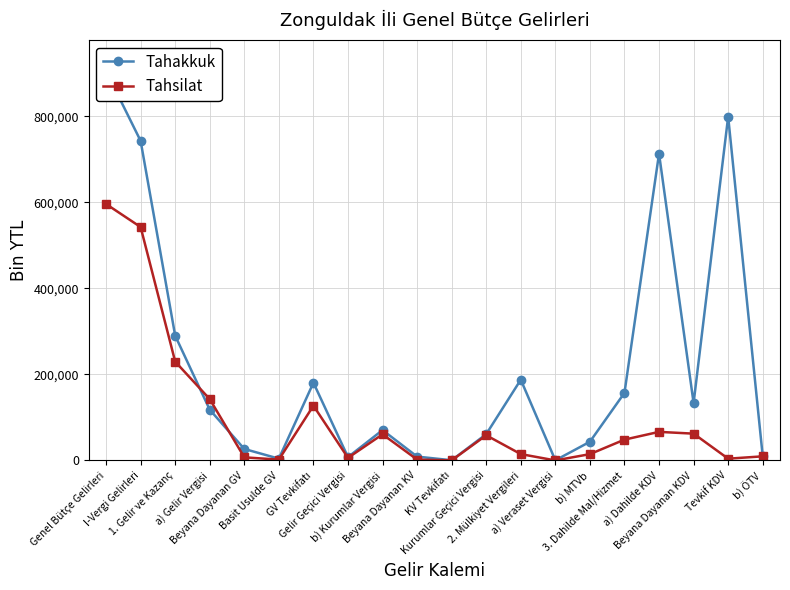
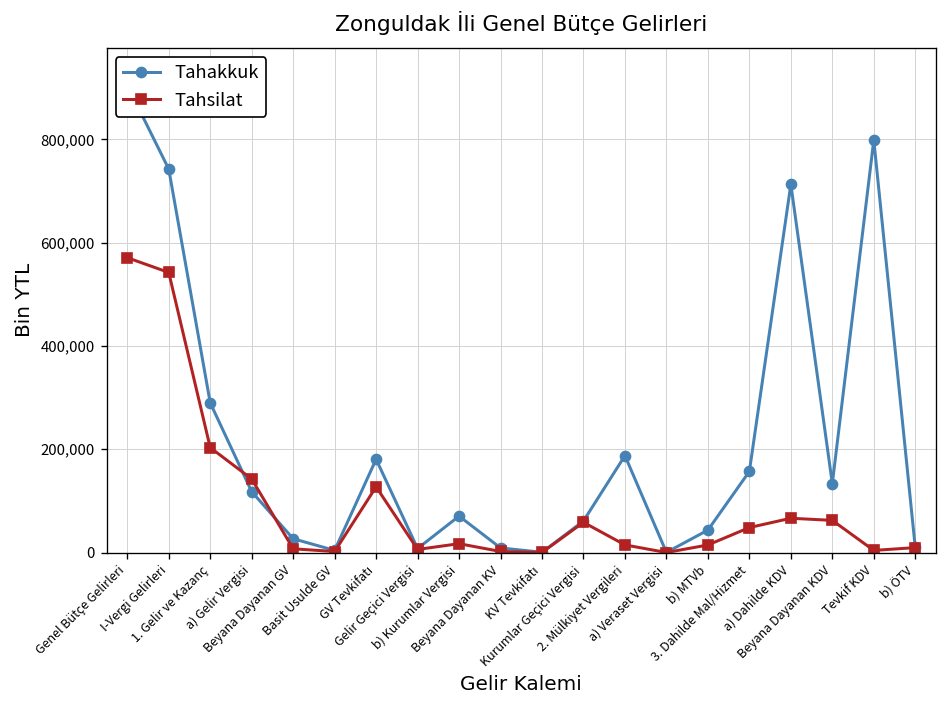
Tahsilat, Genel Bütçe Gelirleri: 600,000 -> 570,000
Tahsilat, 1. Gelir ve Kazanç: 230,000 -> 200,000
Tahsilat, b) Kurumlar Vergisi: 60,000 -> 20,000
